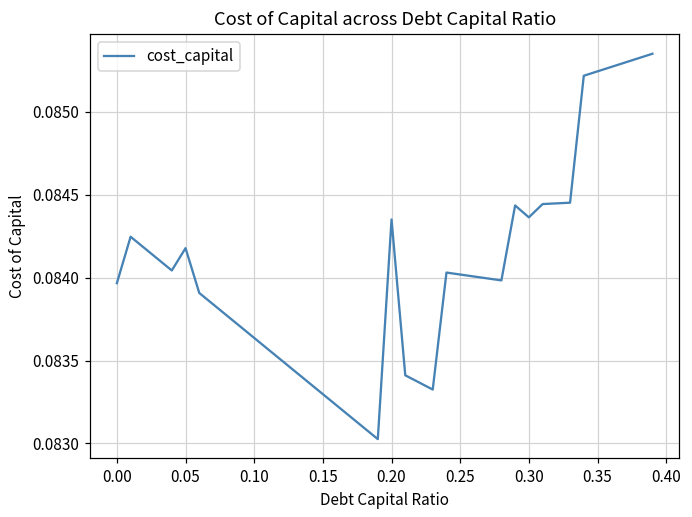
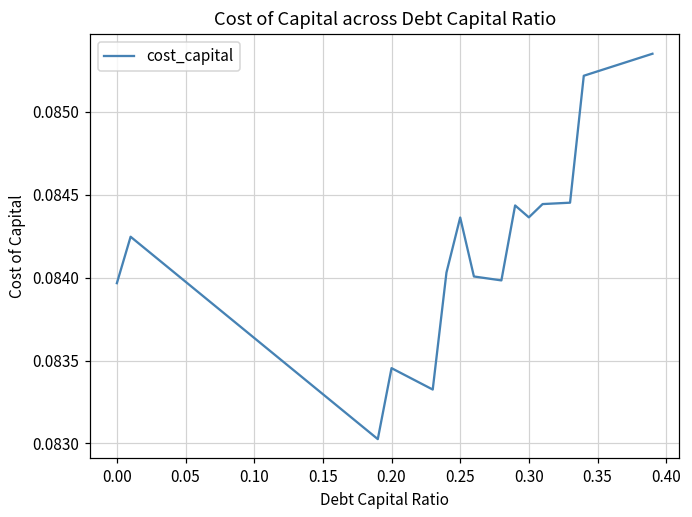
0.05: 0.08418 -> 0.08398
0.20: 0.08435 -> 0.08345
0.25: 0.08402 -> 0.08436
